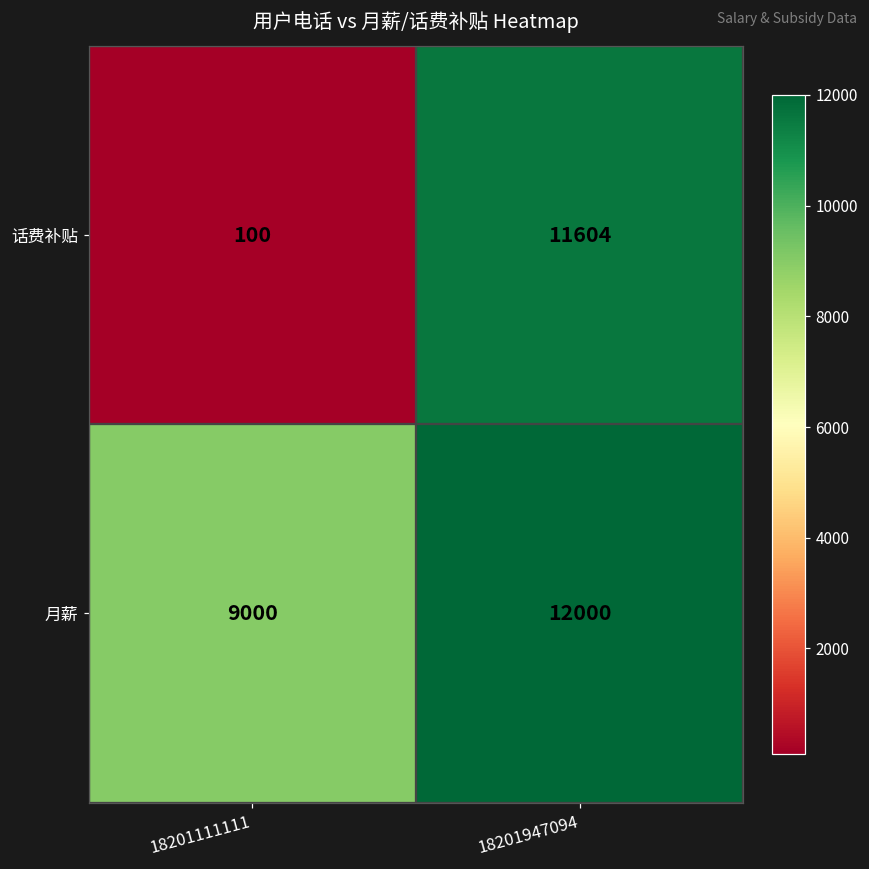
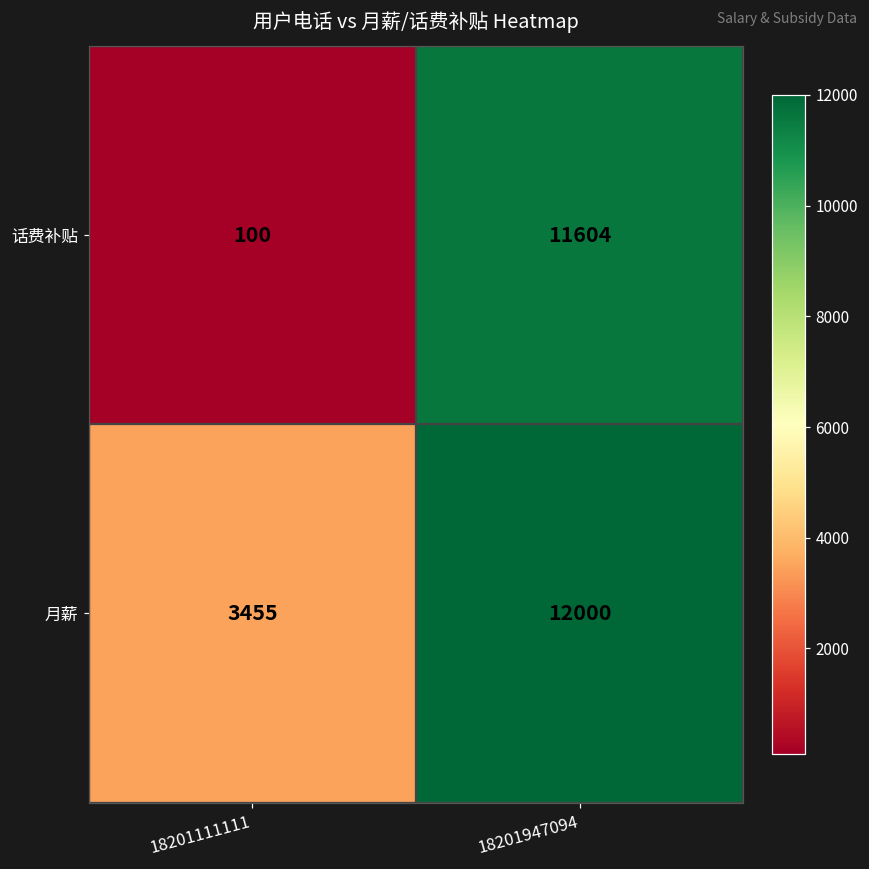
月薪, 18201111111: 9000 -> 3455
